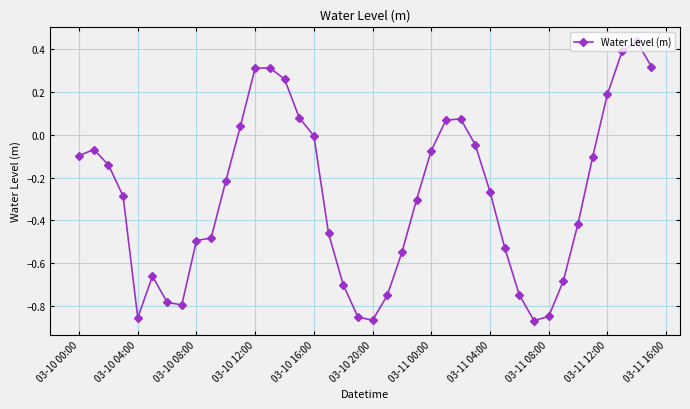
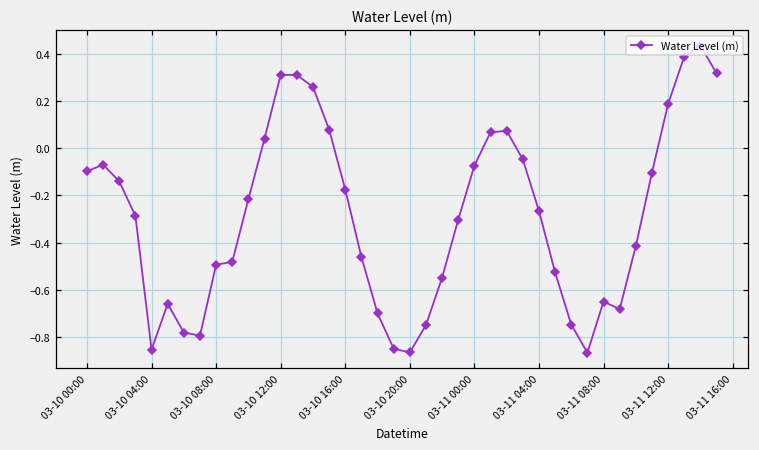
03-10 16:00: 0.00 -> -0.17
03-11 08:00: -0.85 -> -0.65
